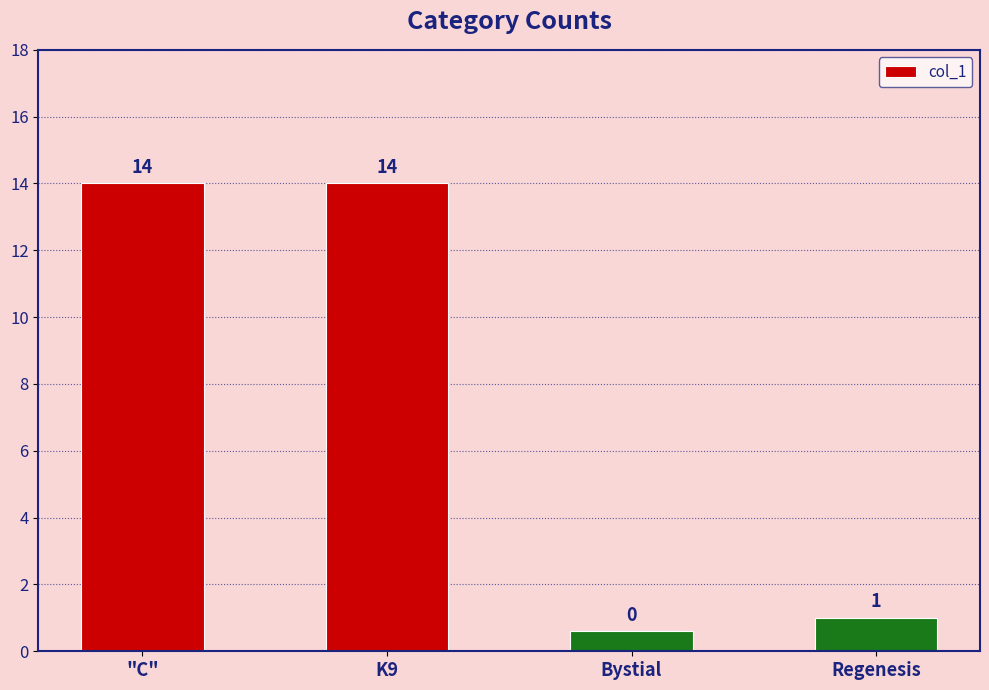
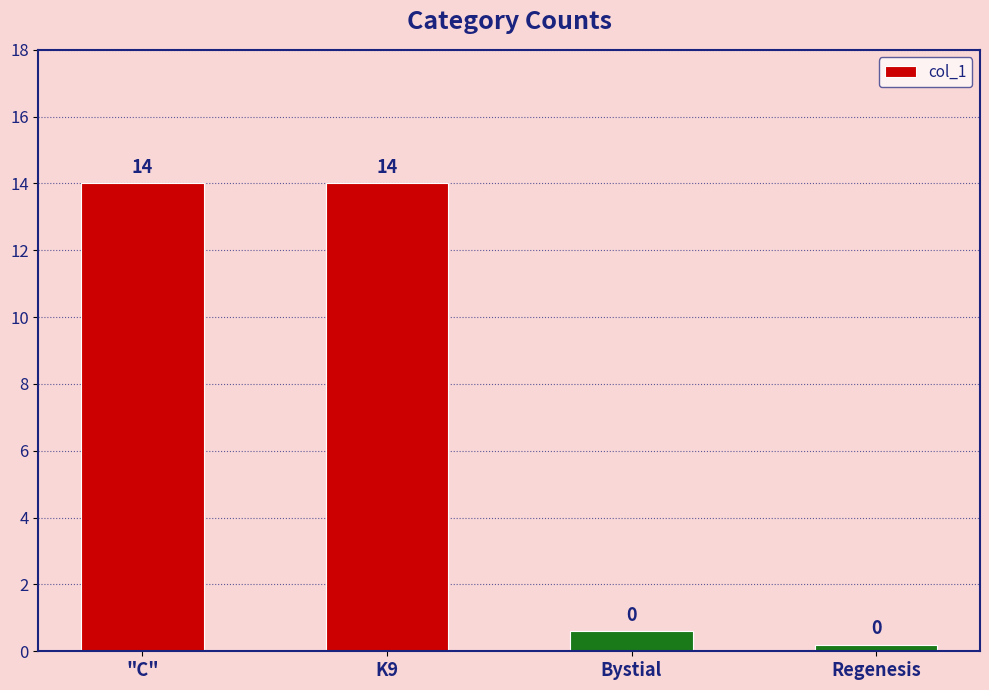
Regenesis: 1 -> 0
